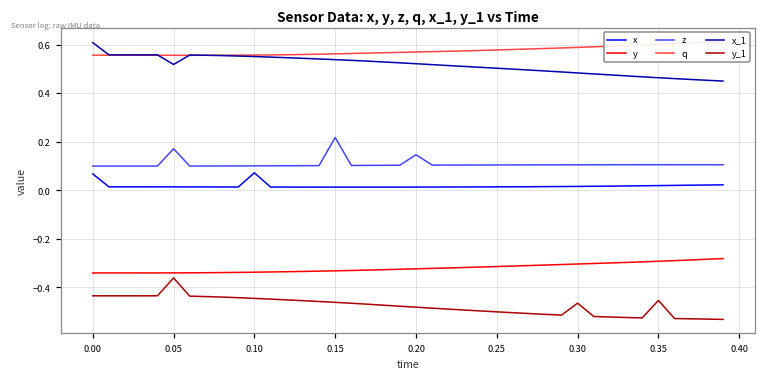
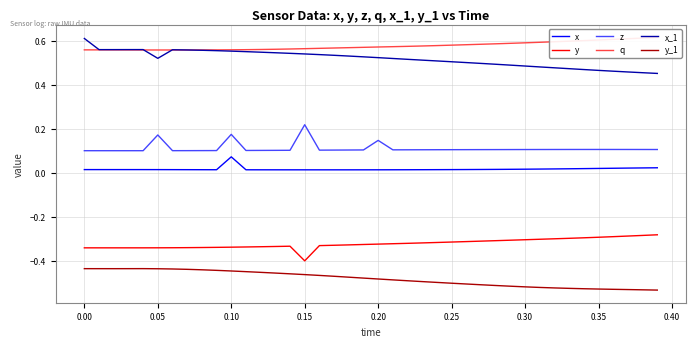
x, 0.00: 0.07 -> 0.01
y_1, 0.05: -0.36 -> -0.43
z, 0.10: 0.10 -> 0.17
y, 0.15: -0.33 -> -0.40
y_1, 0.30: -0.46 -> -0.52
y_1, 0.35: -0.45 -> -0.53
